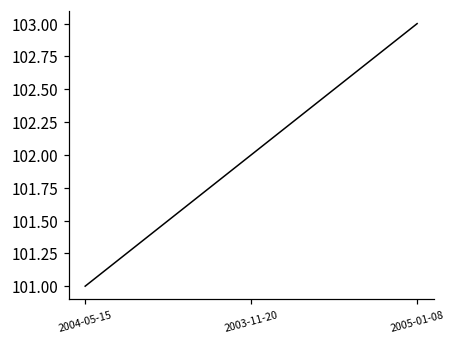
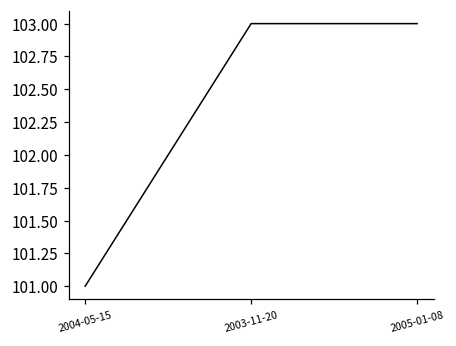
2003-11-20: 102 -> 103
